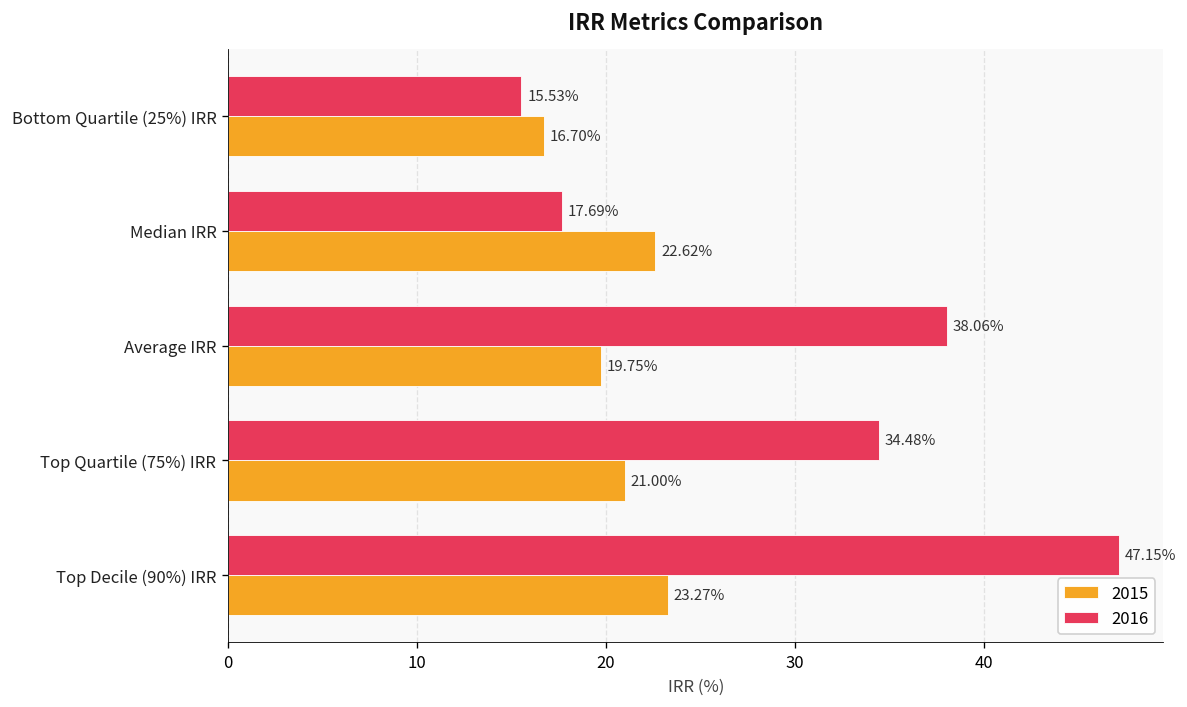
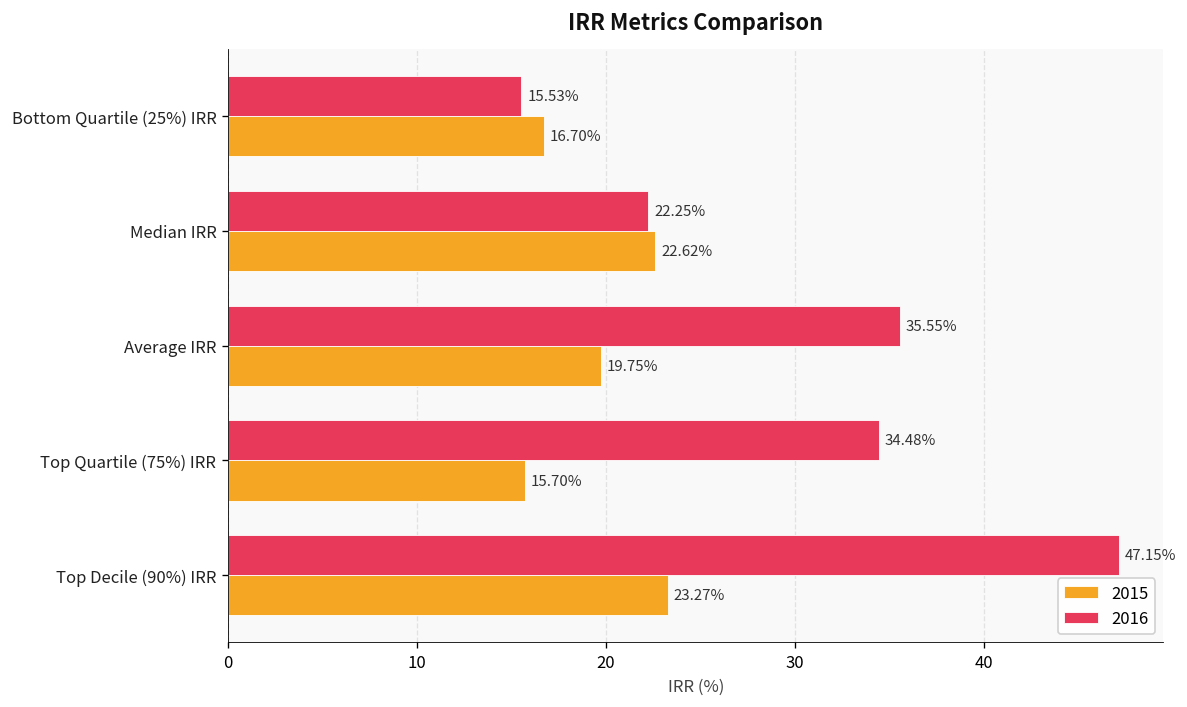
2016, Median IRR: 17.69% -> 22.25%
2016, Average IRR: 38.06% -> 35.55%
2015, Top Quartile (75%) IRR: 21.00% -> 15.70%
